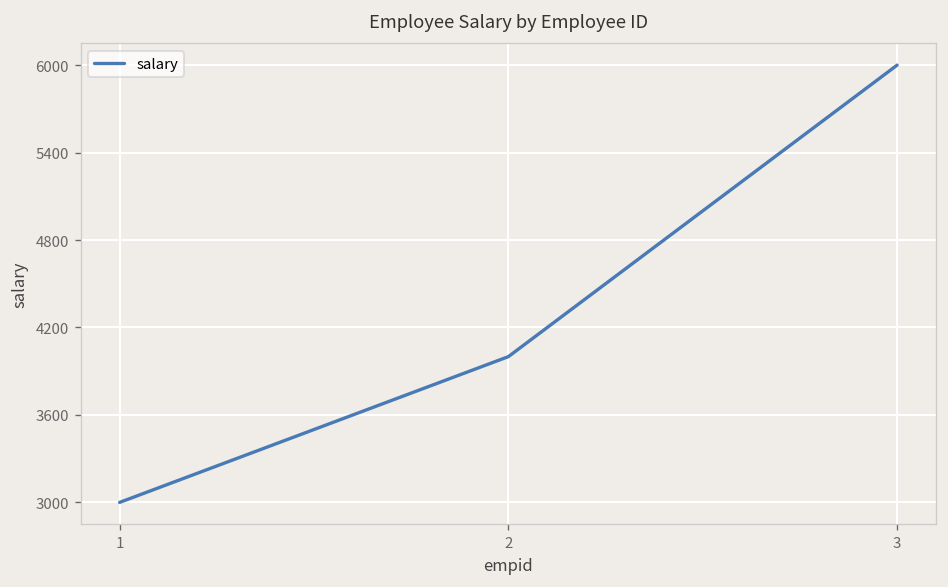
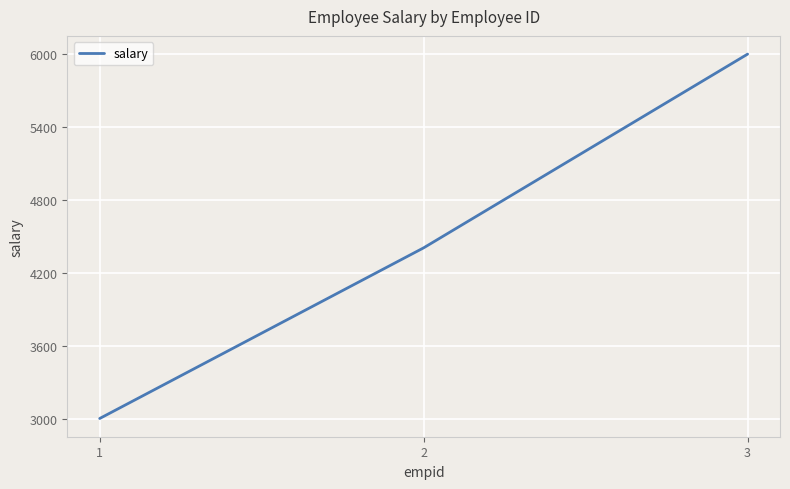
2: 4000 -> 4410
